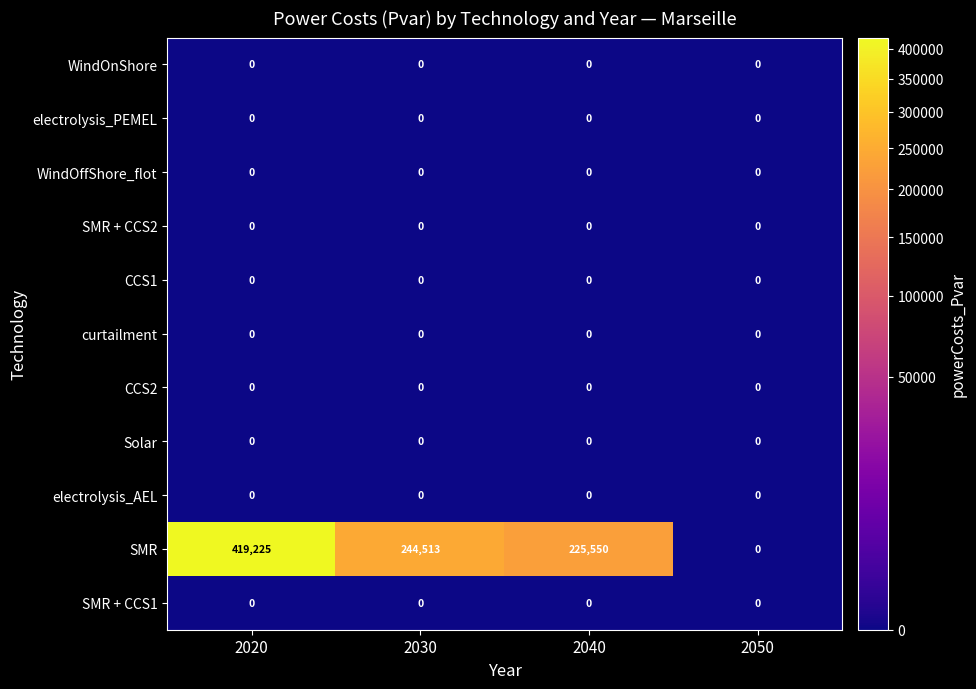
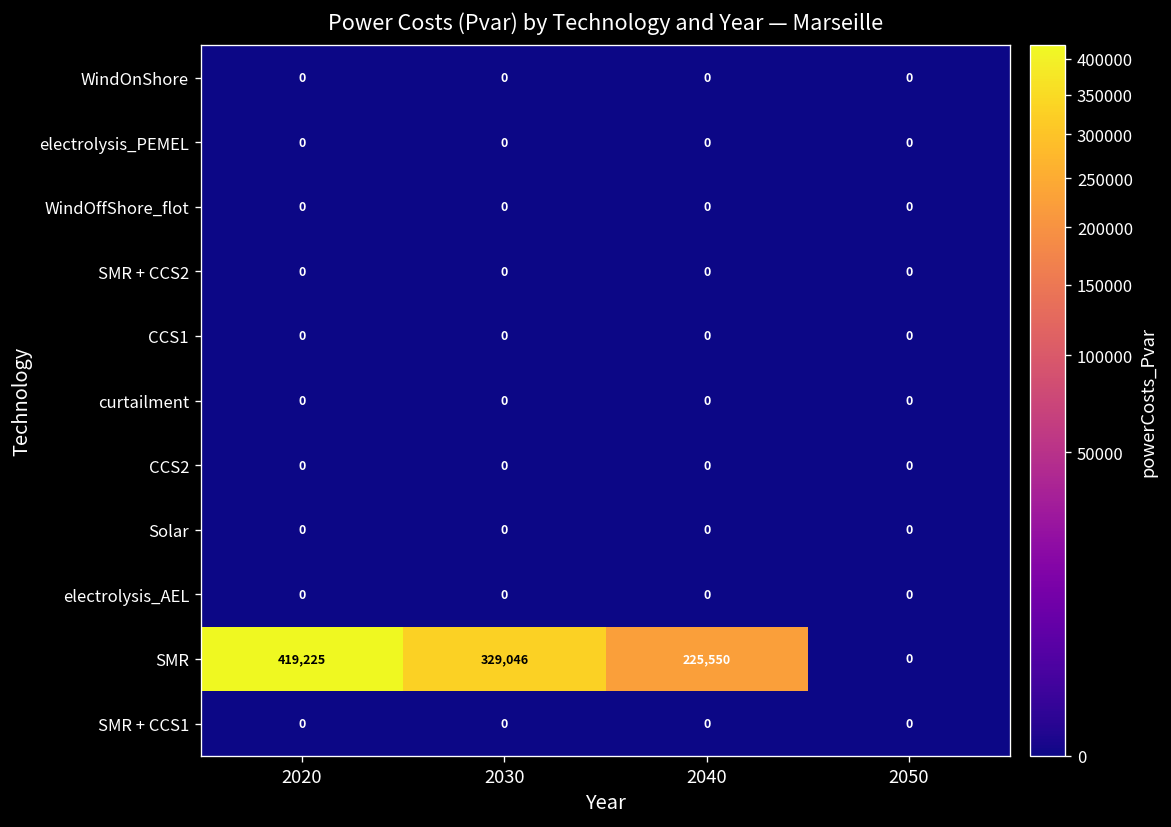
SMR, 2030: 244,513 -> 329,046
